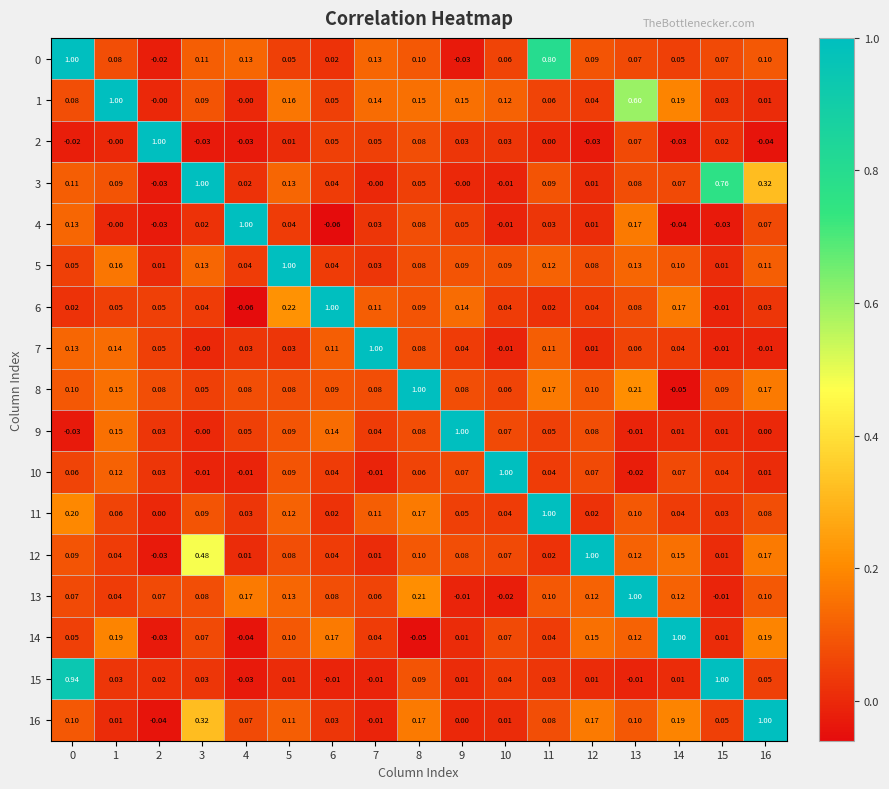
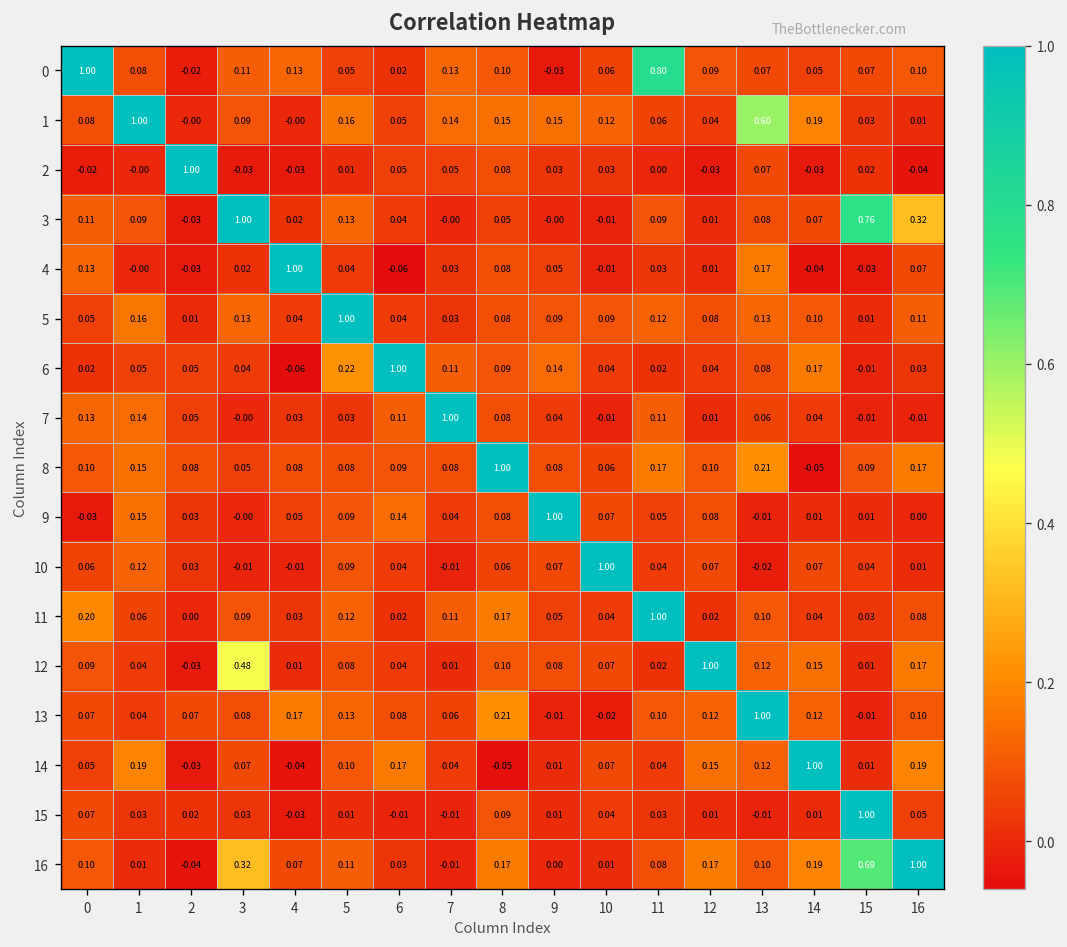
15, 0: 0.94 -> 0.07
16, 15: 0.05 -> 0.69
